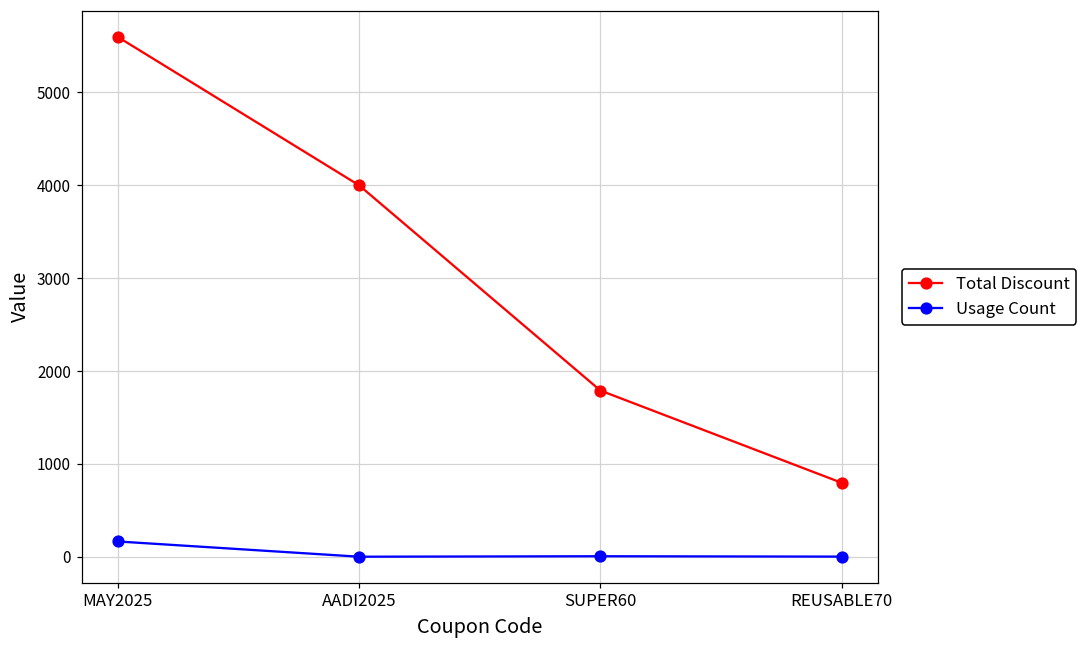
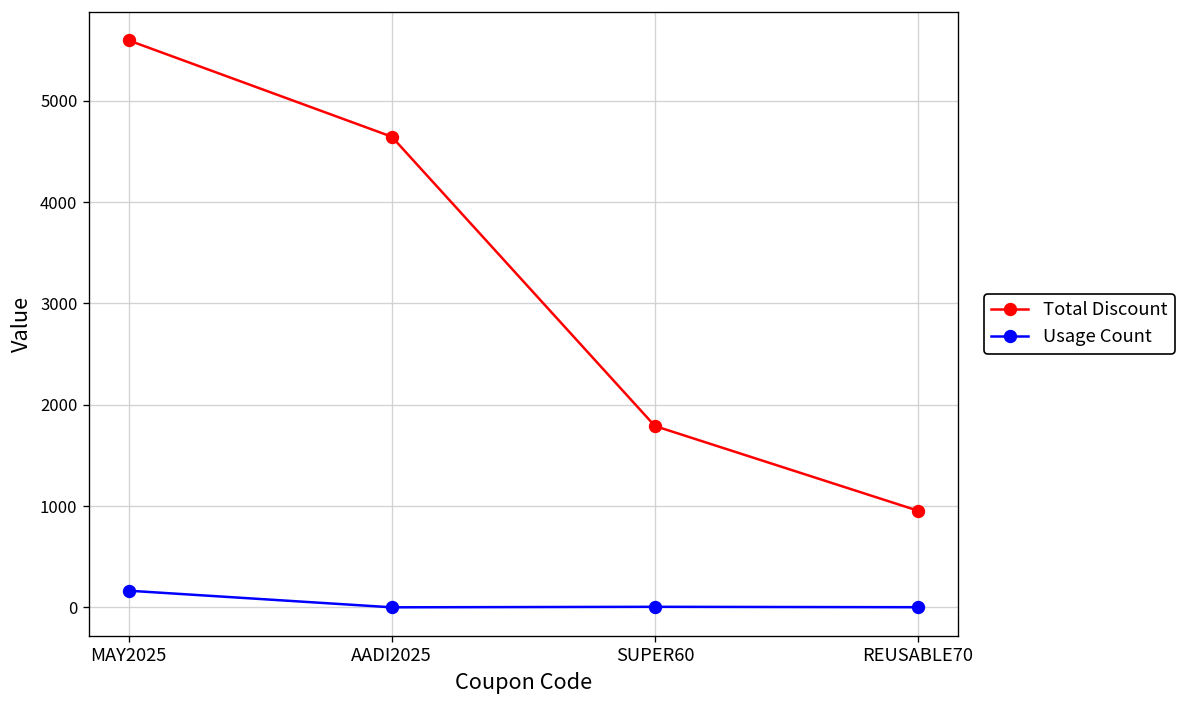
Total Discount, AADI2025: 4000 -> 4600
Total Discount, REUSABLE70: 800 -> 1000
